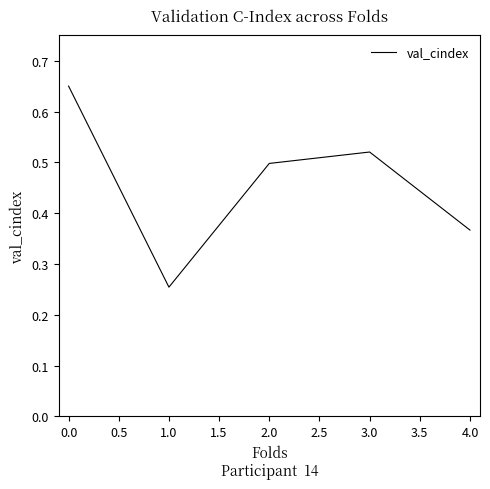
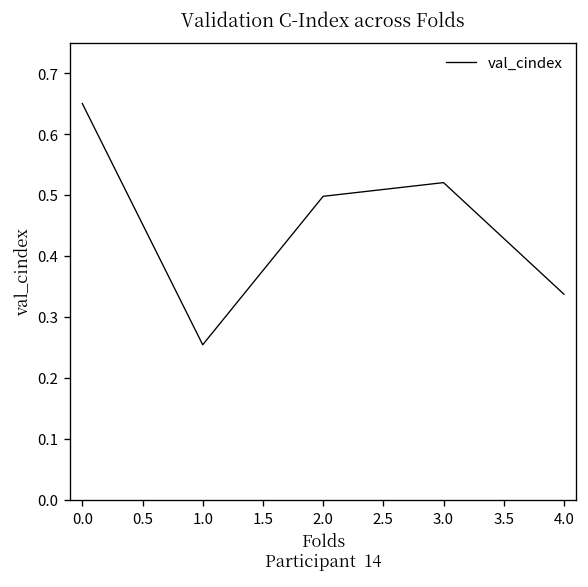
4.0: 0.37 -> 0.34
